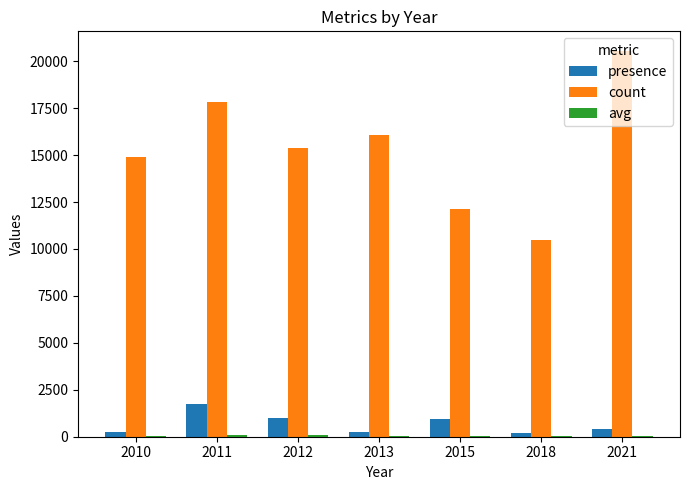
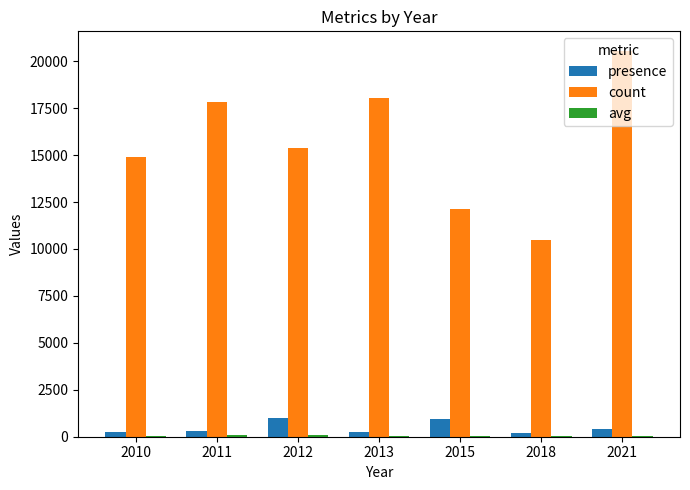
presence, 2011: 1800 -> 300
count, 2013: 16100 -> 18000
